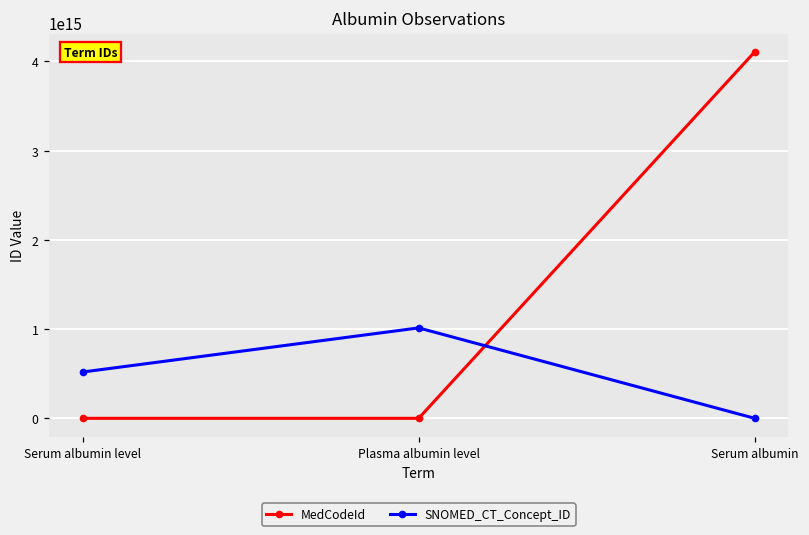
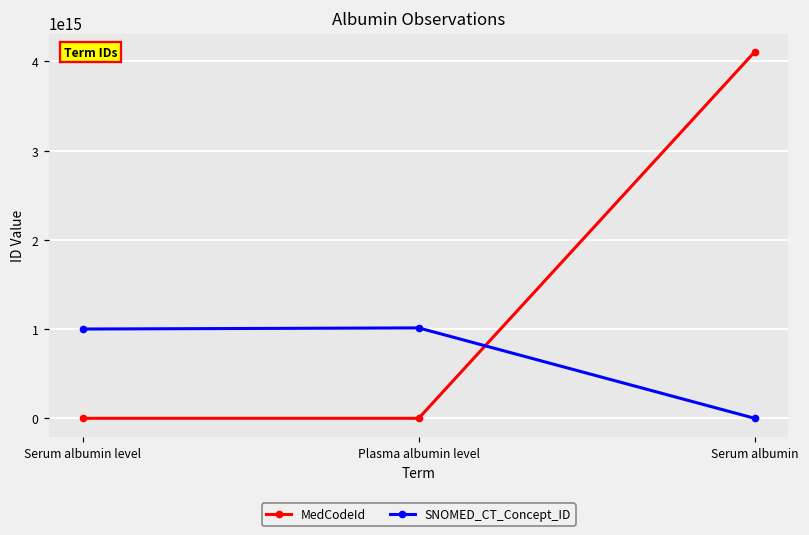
SNOMED_CT_Concept_ID, Serum albumin level: 500000000000000 -> 1000000000000000
